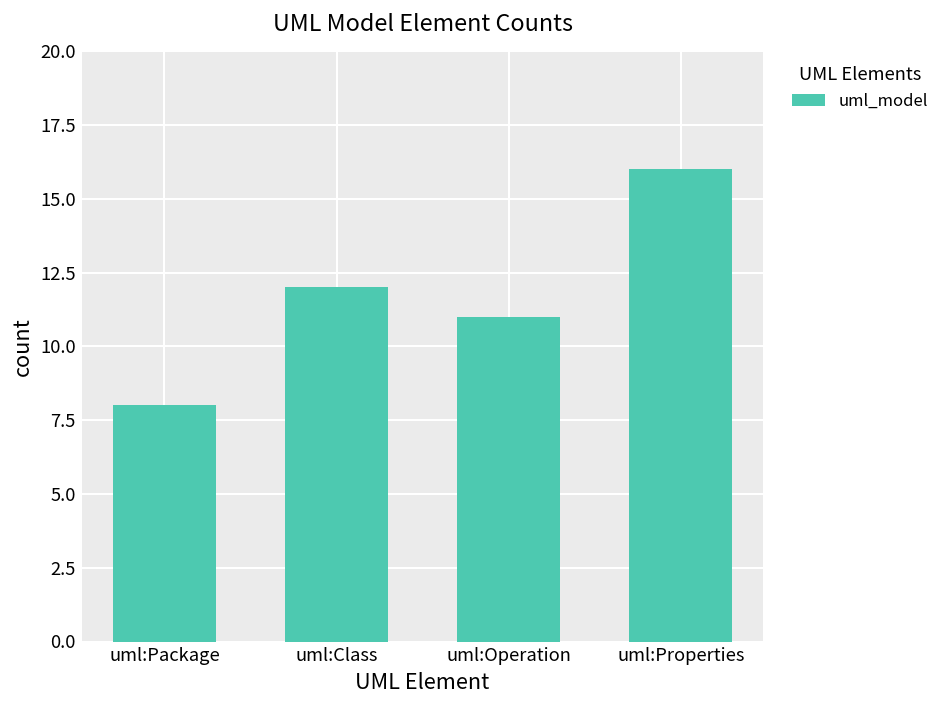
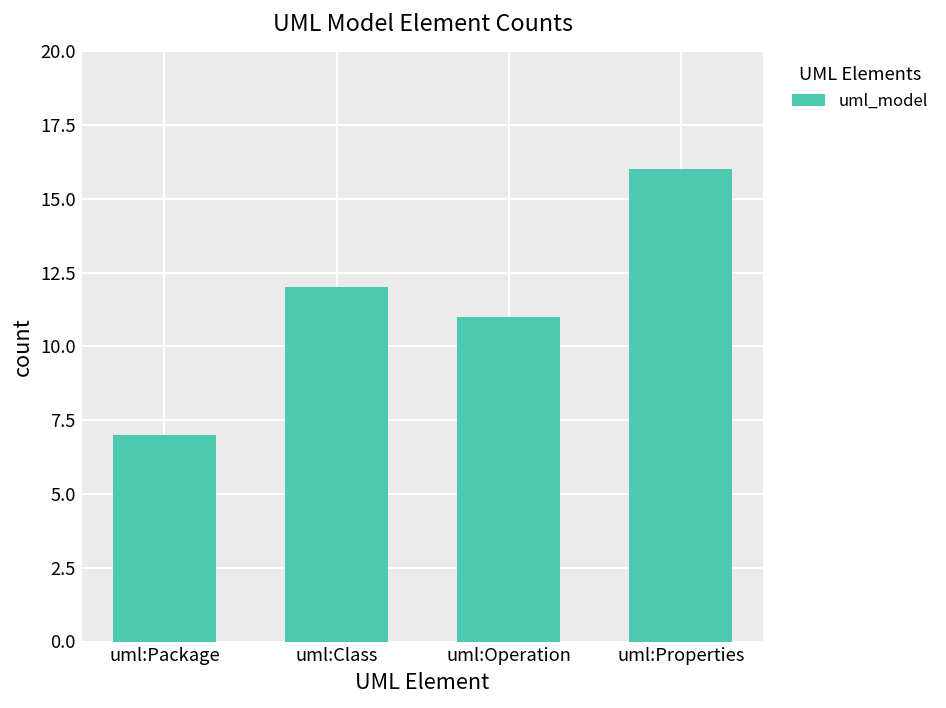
uml:Package: 8 -> 7
